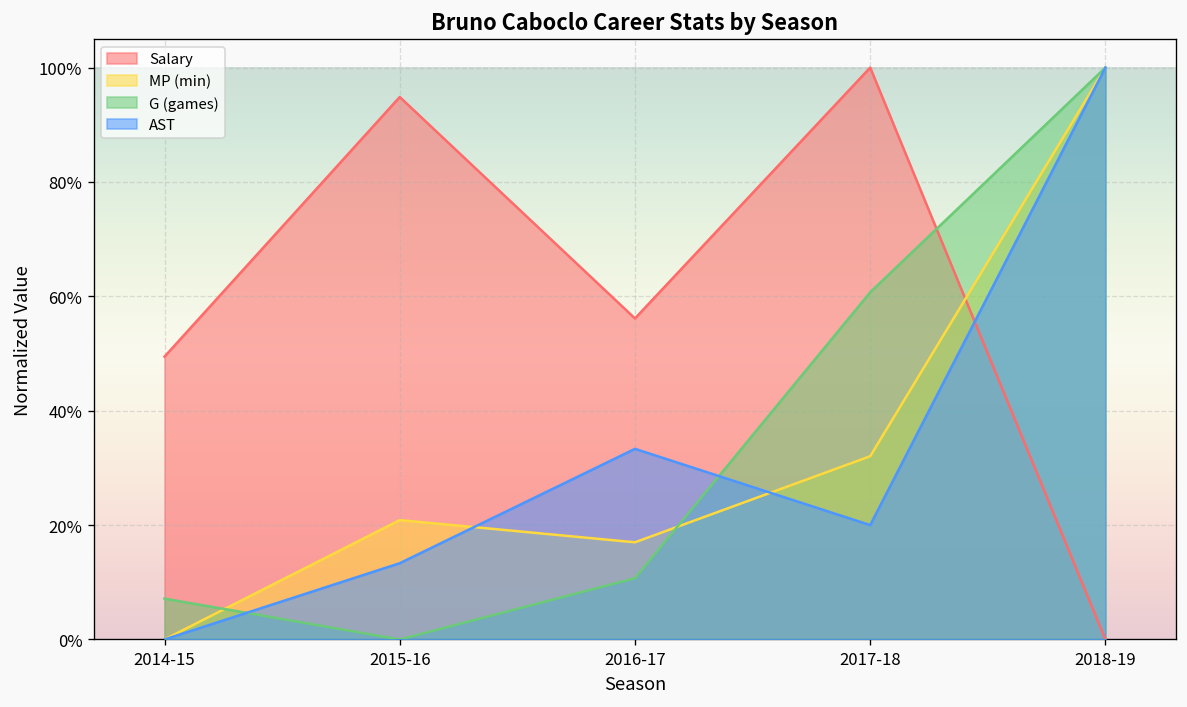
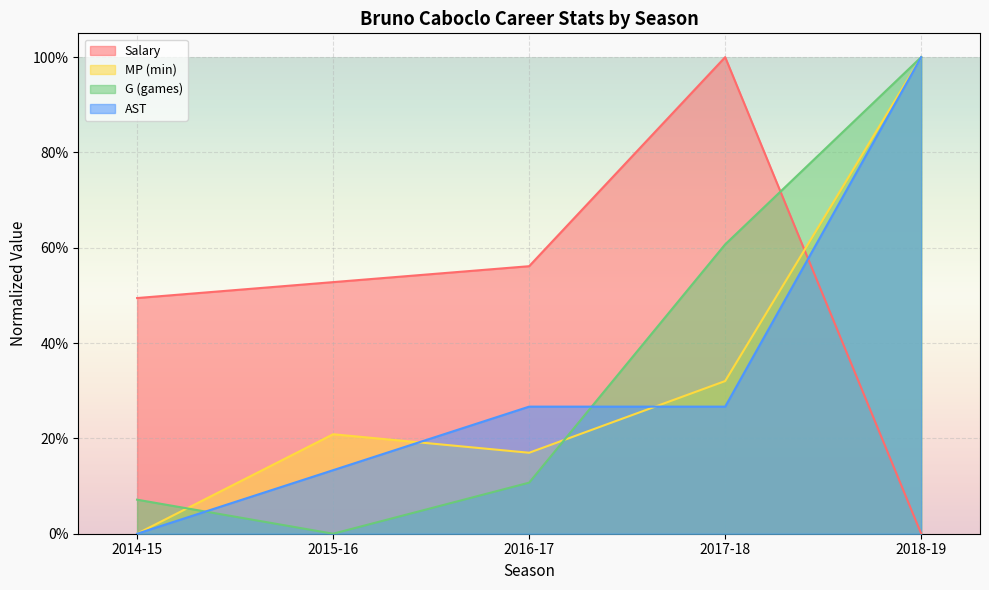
Salary, 2015-16: 95% -> 53%
AST, 2016-17: 33% -> 27%
AST, 2017-18: 20% -> 27%
